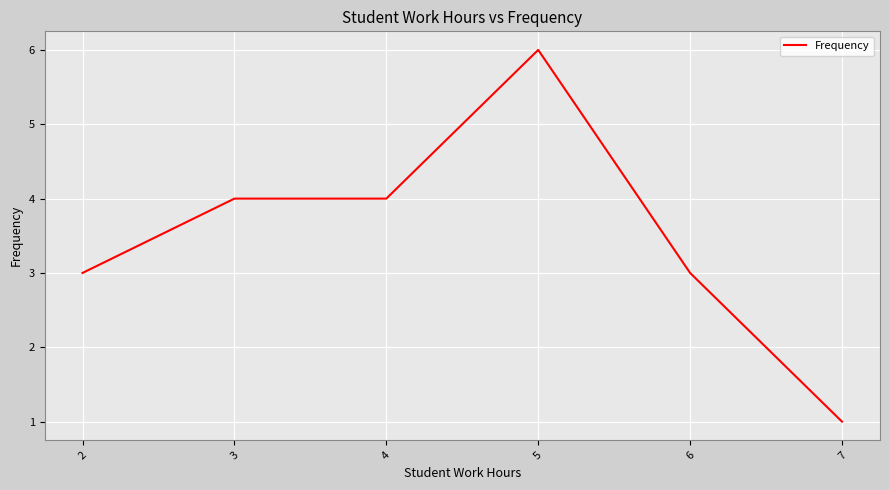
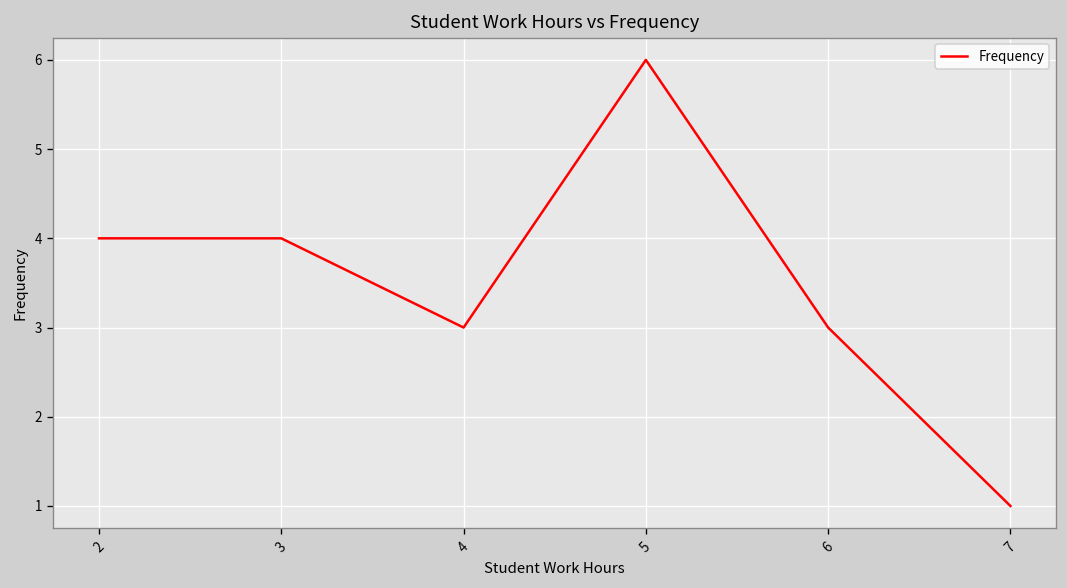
2: 3 -> 4
4: 4 -> 3
